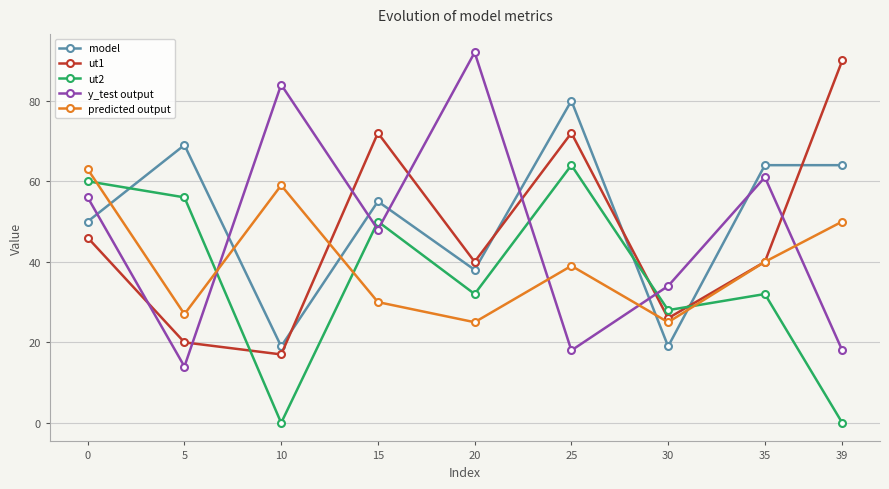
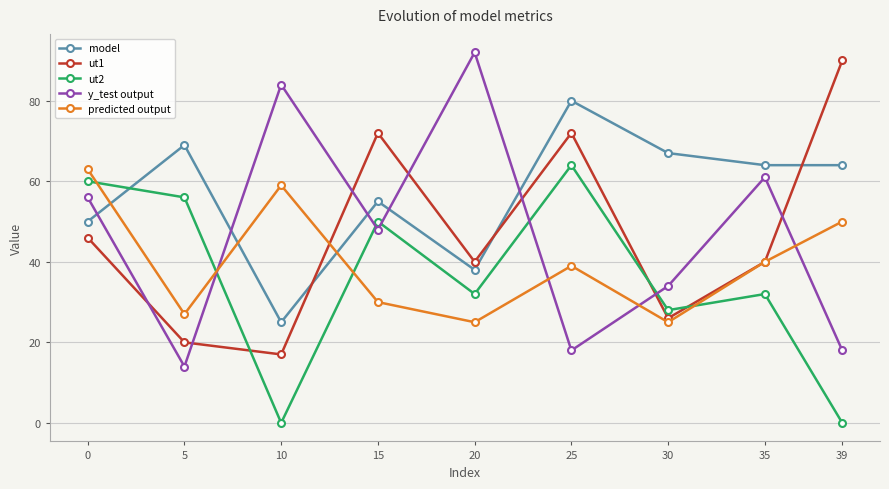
model, 10: 19 -> 25
model, 30: 19 -> 67
